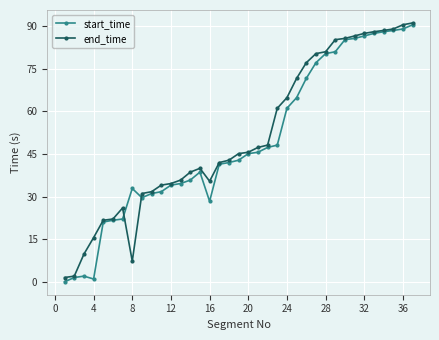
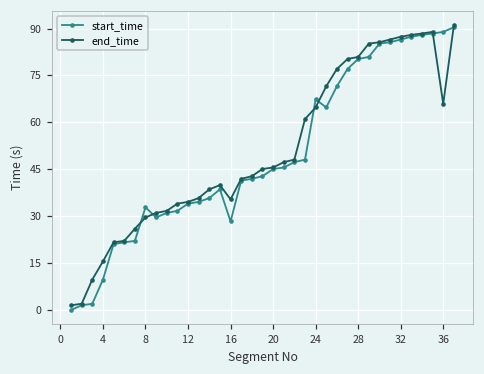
start_time, 4: 1 -> 10
end_time, 8: 7 -> 30
start_time, 24: 61 -> 67
end_time, 36: 90 -> 66
